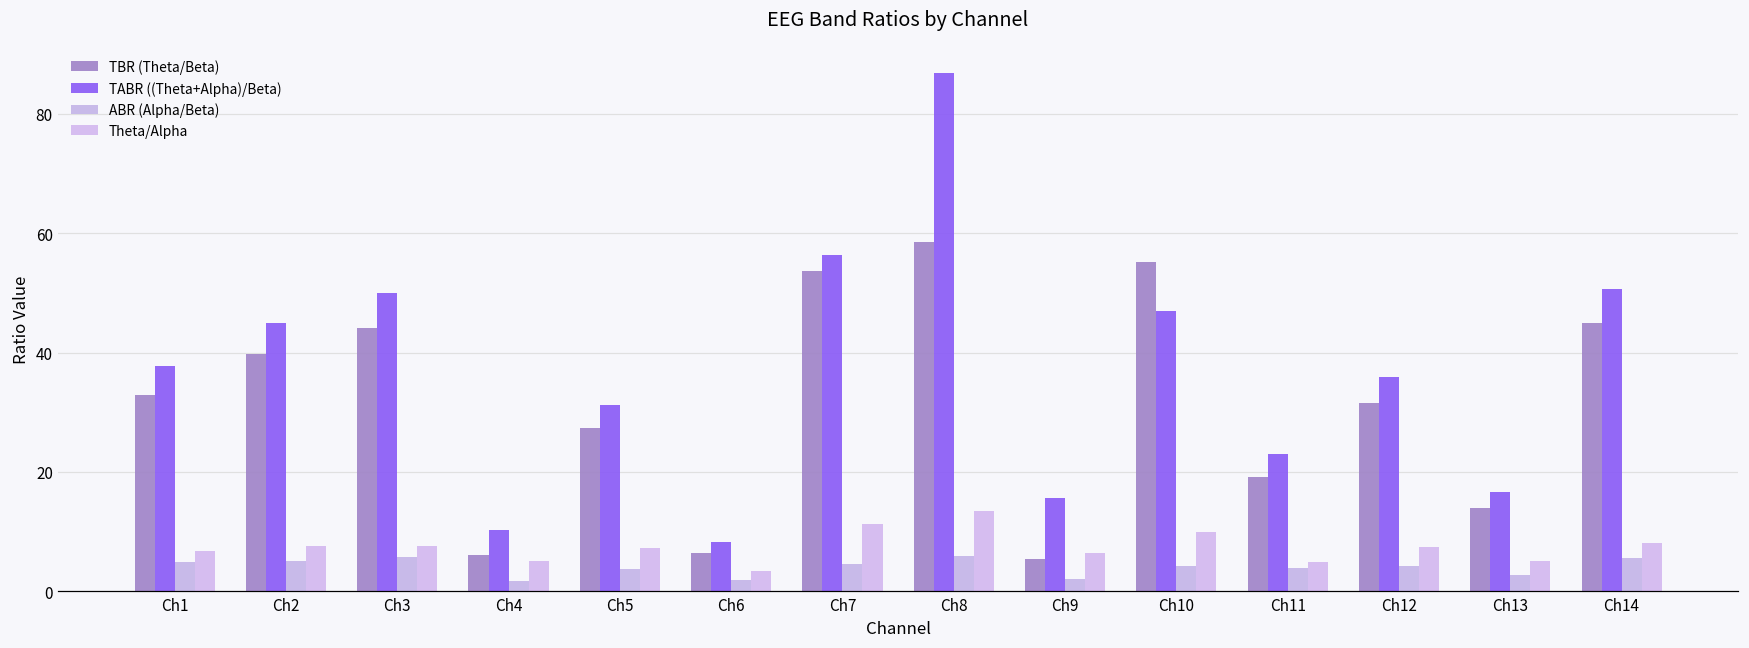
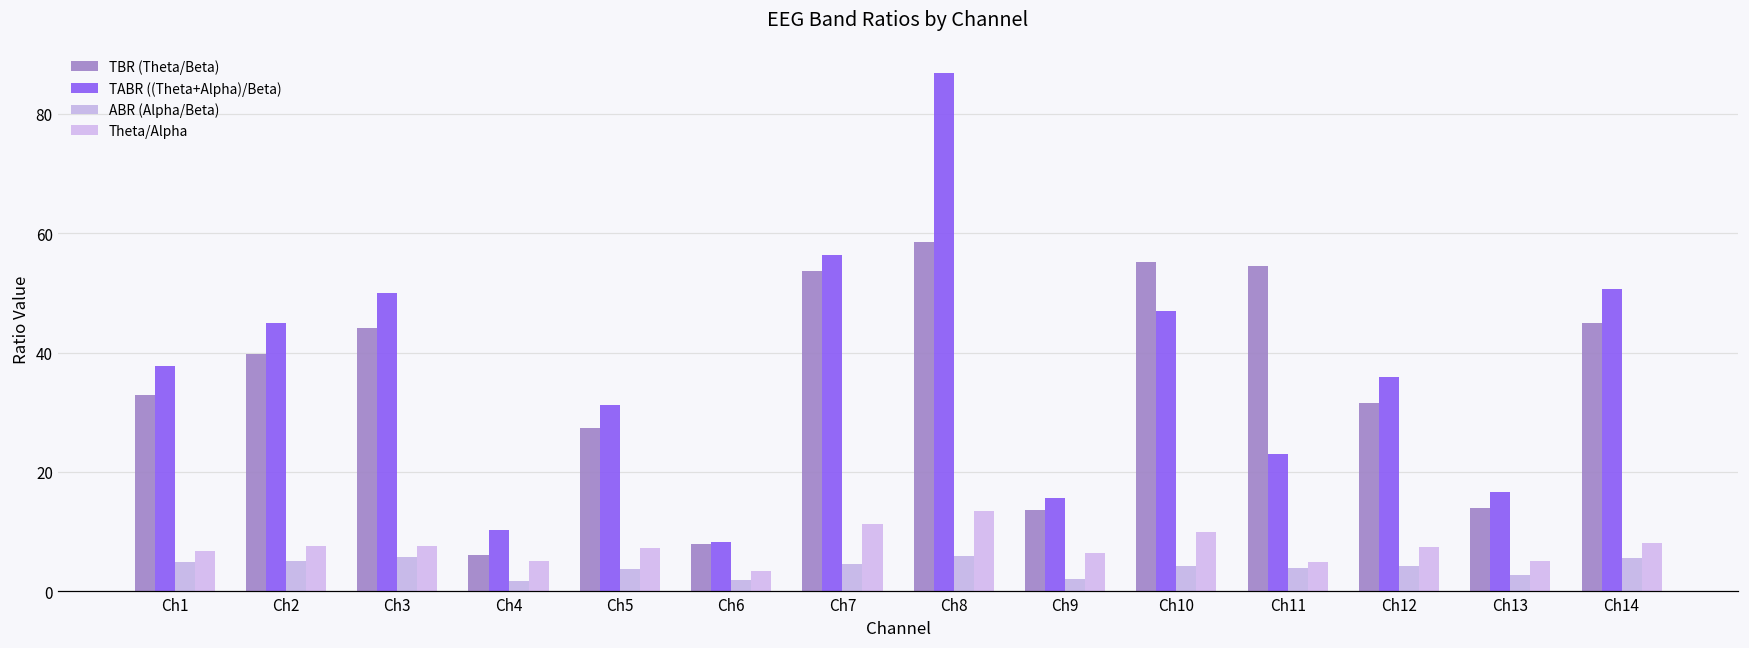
TBR (Theta/Beta), Ch6: 6 -> 8
TBR (Theta/Beta), Ch9: 5 -> 14
TBR (Theta/Beta), Ch11: 19 -> 54
